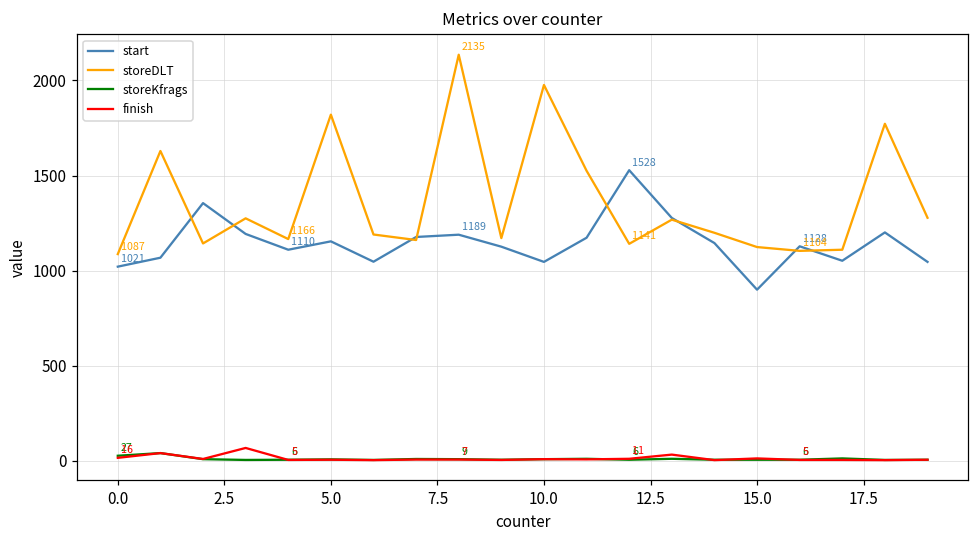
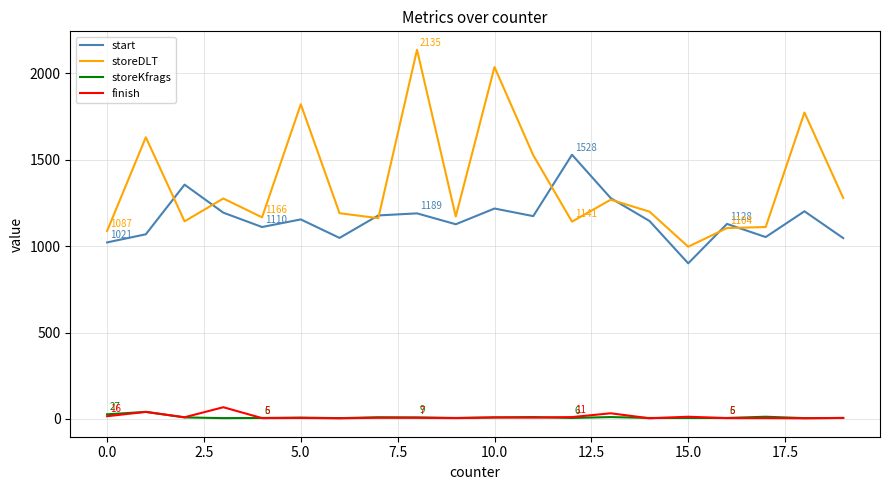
start, 10.0: 1050 -> 1220
storeDLT, 10.0: 1980 -> 2040
storeDLT, 15.0: 1120 -> 1000
